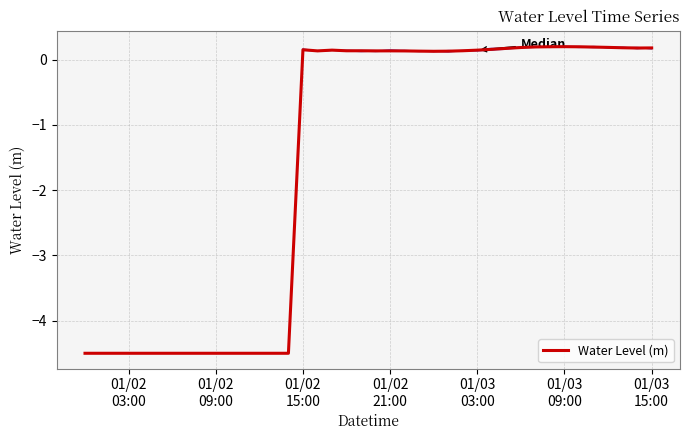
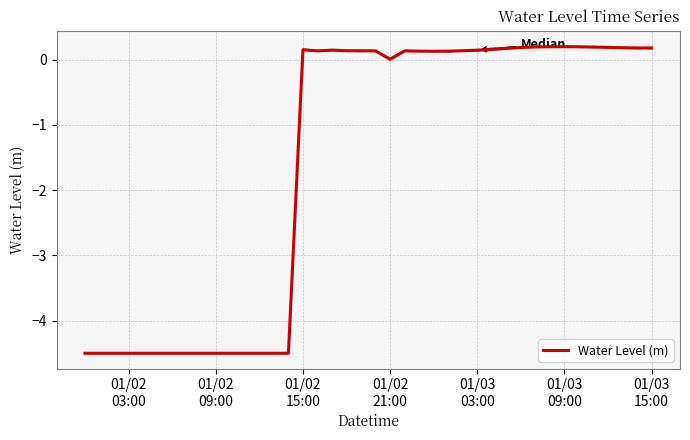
Water Level (m), 01/02 21:00: 0.1 -> 0.0
